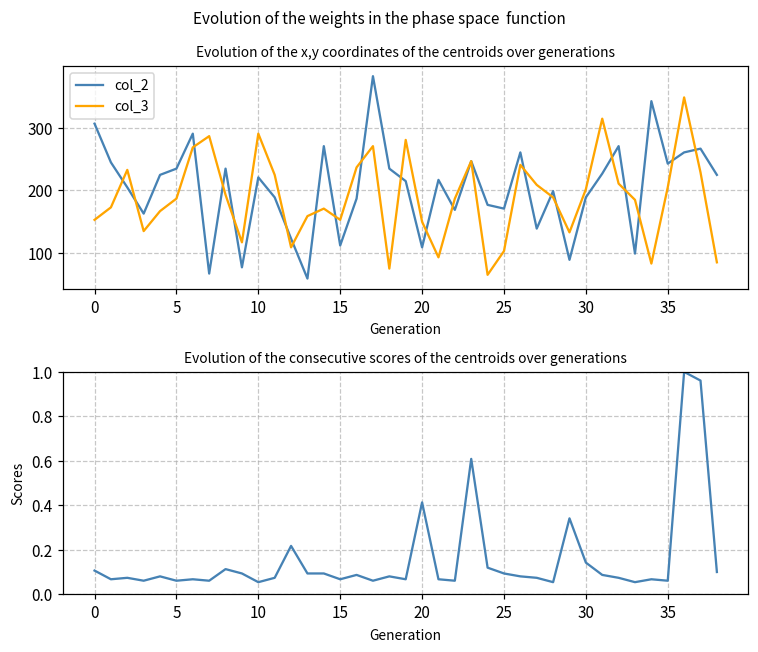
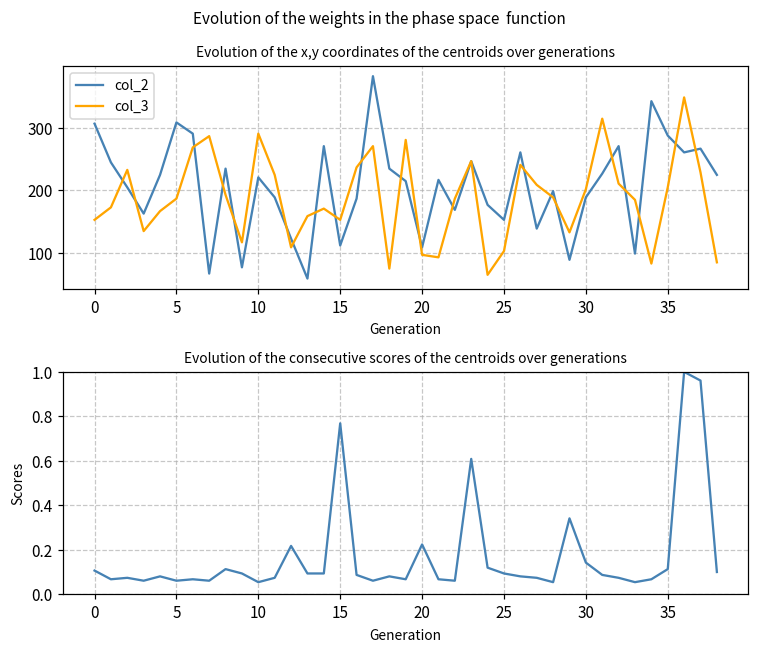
Evolution of the x,y coordinates of the centroids over generations, col_2, 5: 240 -> 310
Evolution of the x,y coordinates of the centroids over generations, col_3, 20: 150 -> 100
Evolution of the x,y coordinates of the centroids over generations, col_2, 25: 170 -> 150
Evolution of the x,y coordinates of the centroids over generations, col_2, 35: 240 -> 290
Evolution of the consecutive scores of the centroids over generations, 15: 0.07 -> 0.77
Evolution of the consecutive scores of the centroids over generations, 20: 0.41 -> 0.22
Evolution of the consecutive scores of the centroids over generations, 35: 0.06 -> 0.11
